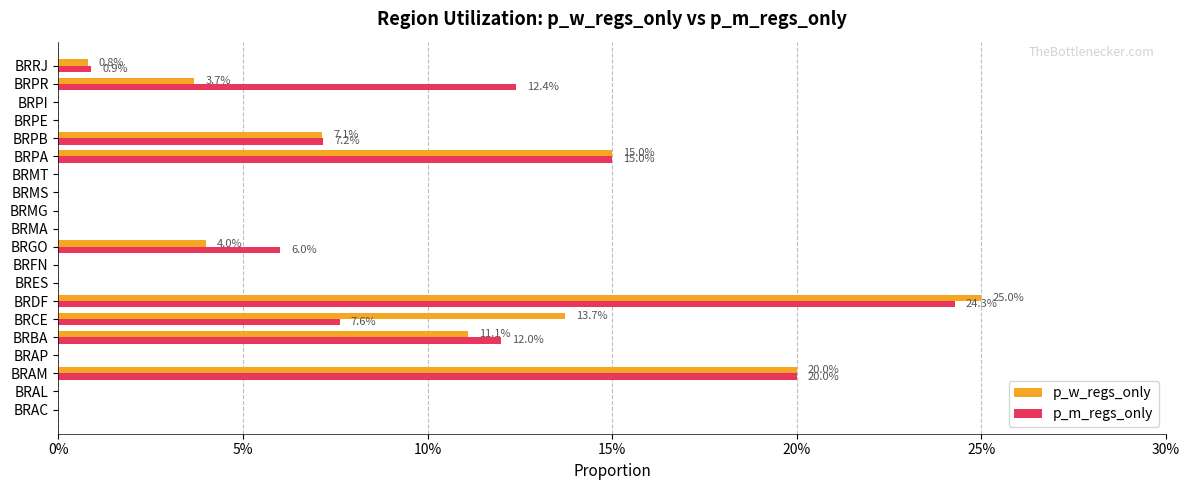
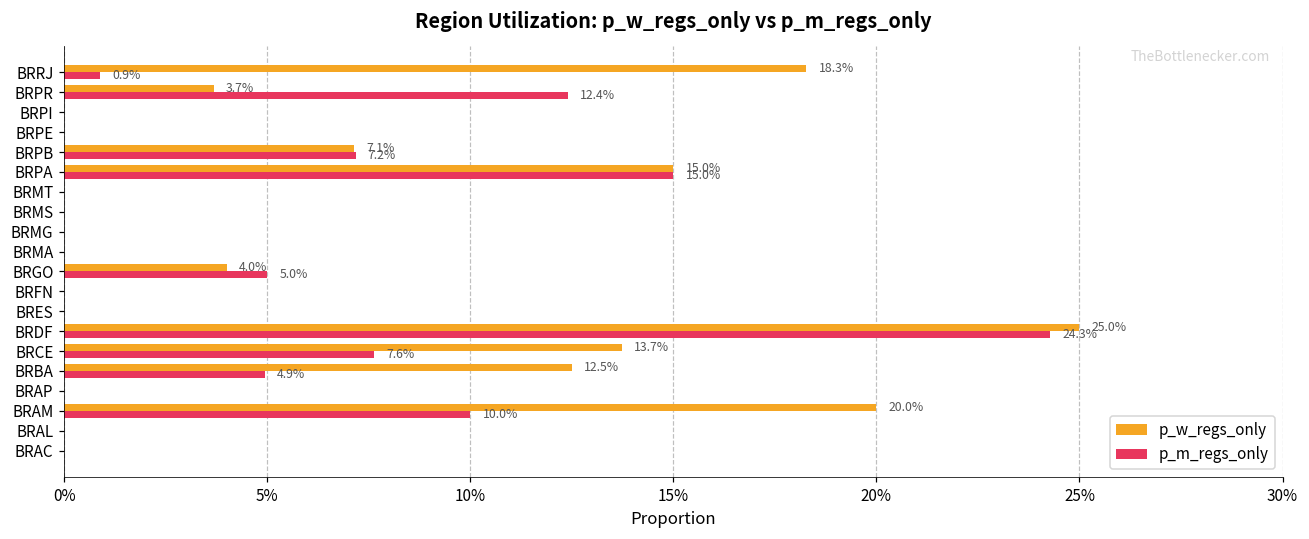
p_w_regs_only, BRRJ: 0.8% -> 18.3%
p_m_regs_only, BRGO: 6.0% -> 5.0%
p_w_regs_only, BRBA: 11.1% -> 12.5%
p_m_regs_only, BRBA: 12.0% -> 4.9%
p_m_regs_only, BRAM: 20.0% -> 10.0%
